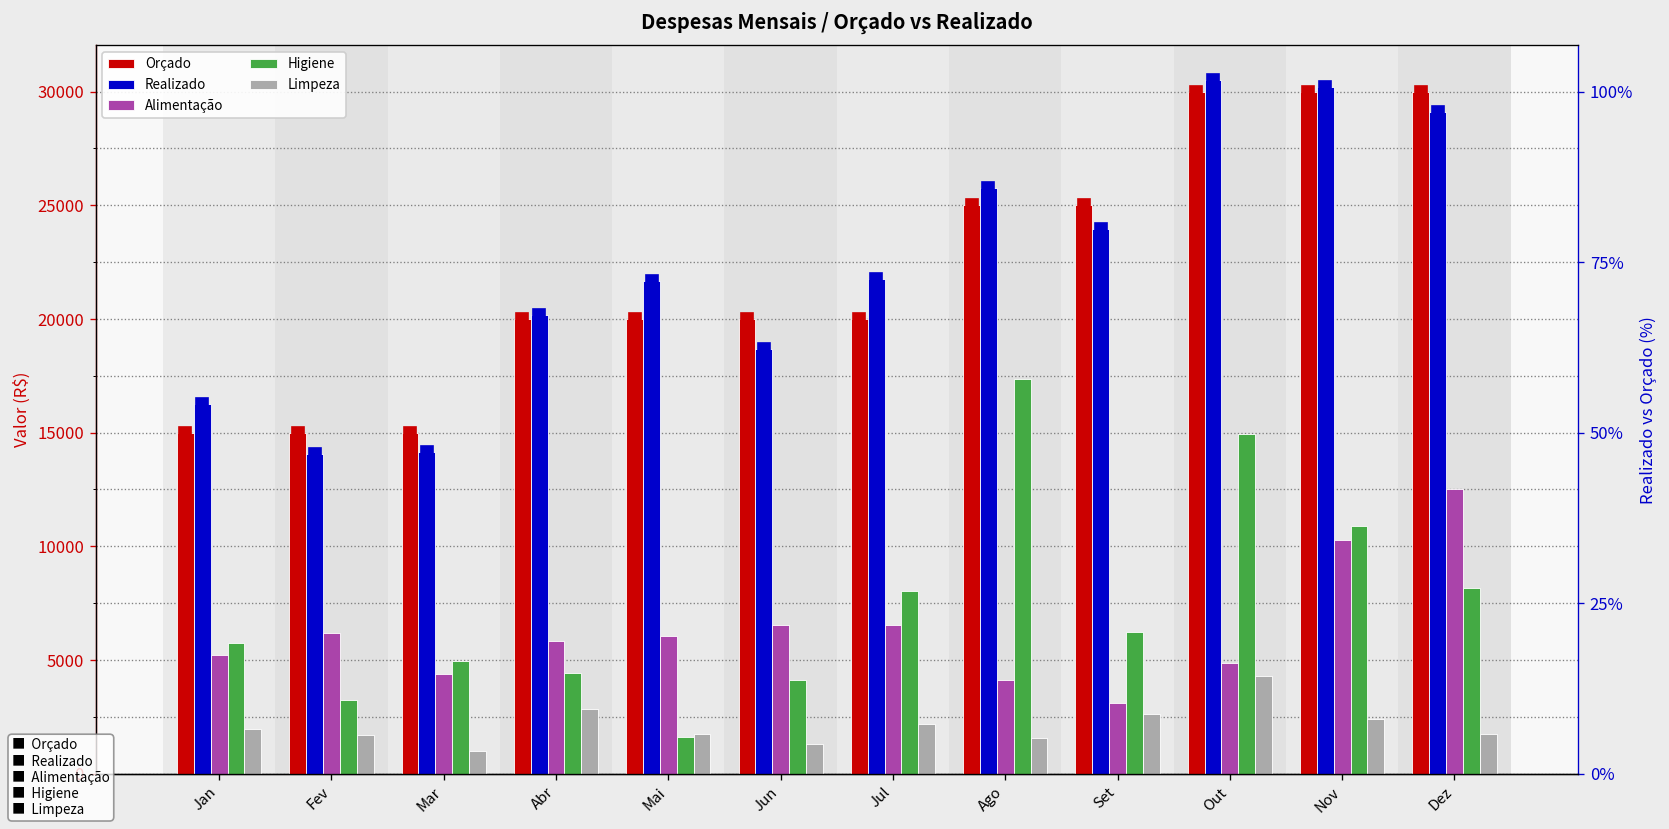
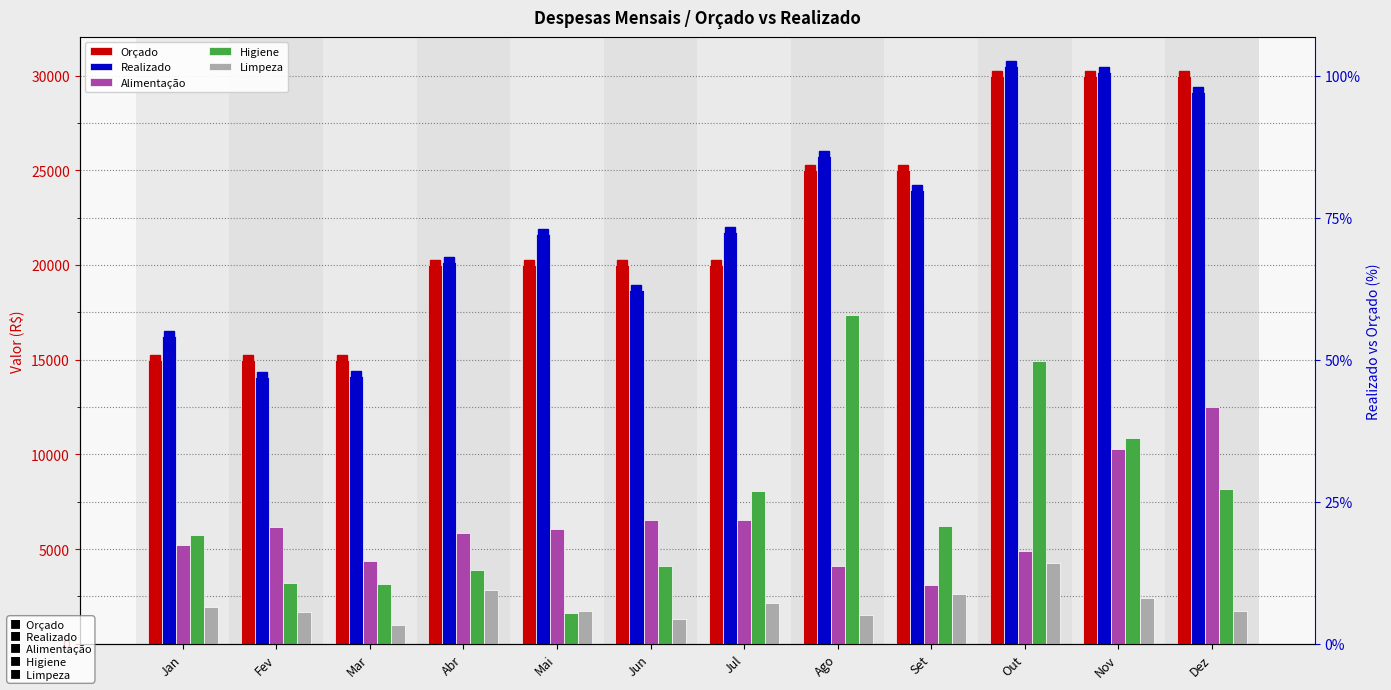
Higiene, Mar: 4900 -> 3200
Higiene, Abr: 4400 -> 3900
